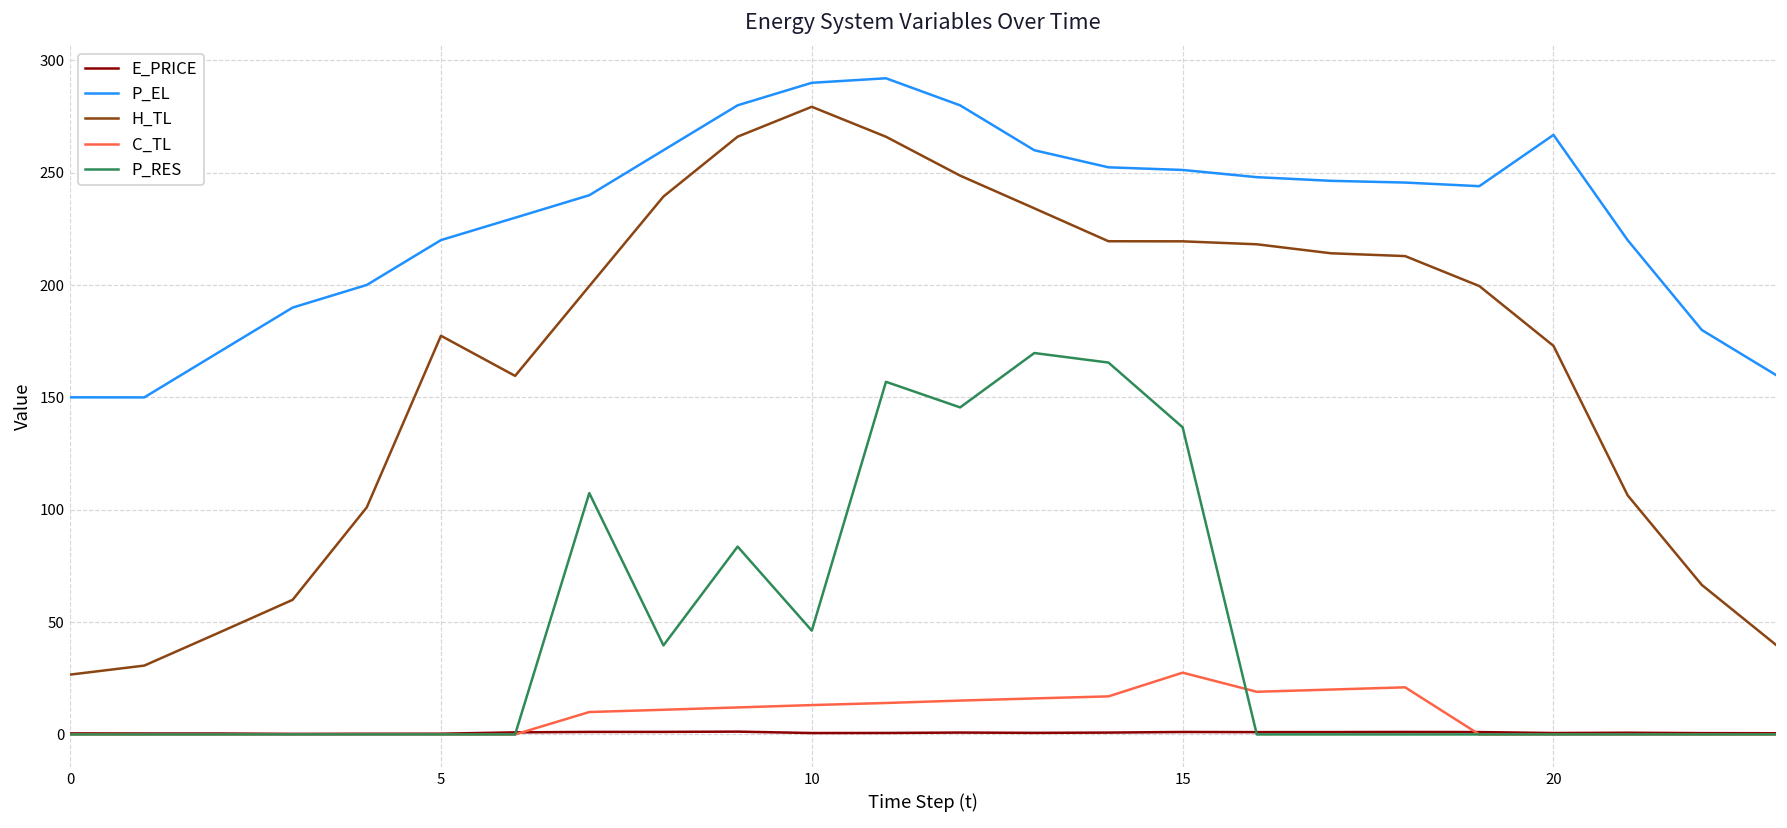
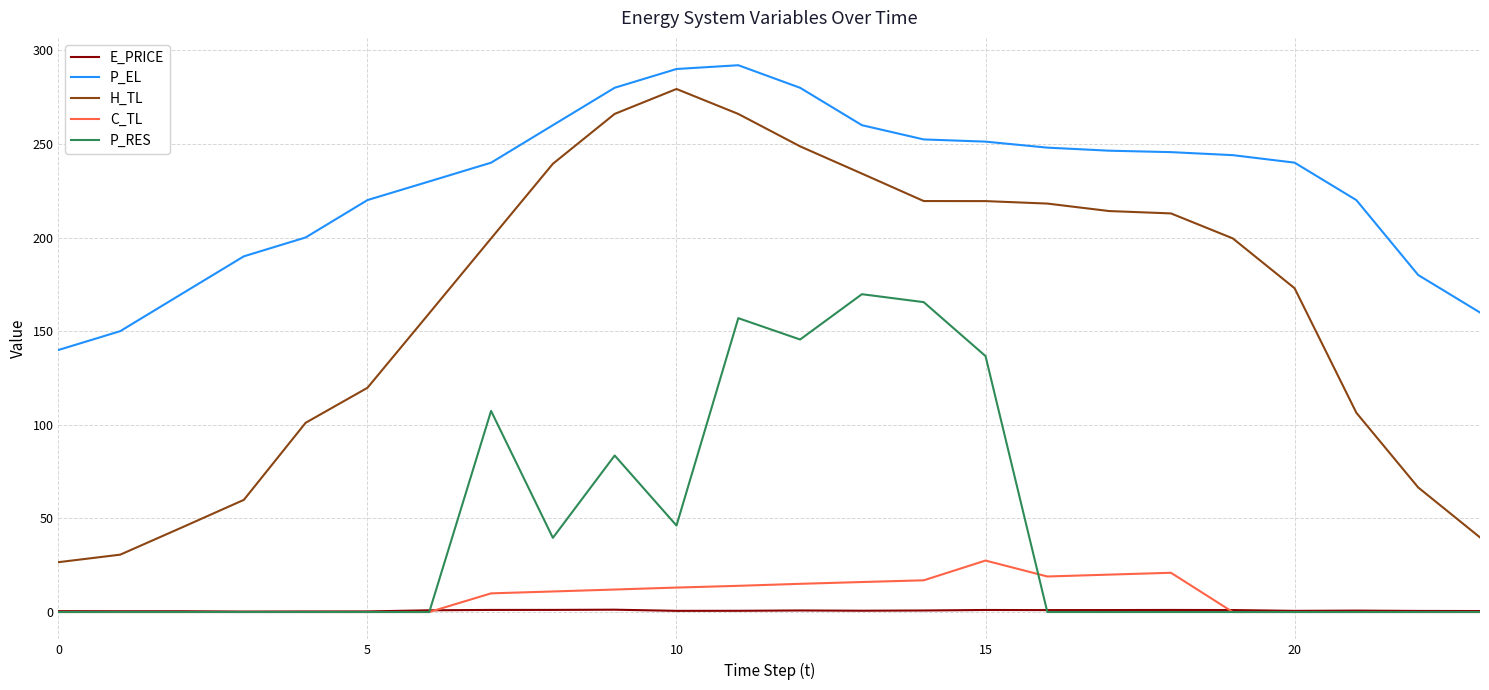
P_EL, 0: 150 -> 140
H_TL, 5: 177 -> 120
P_EL, 20: 267 -> 240
